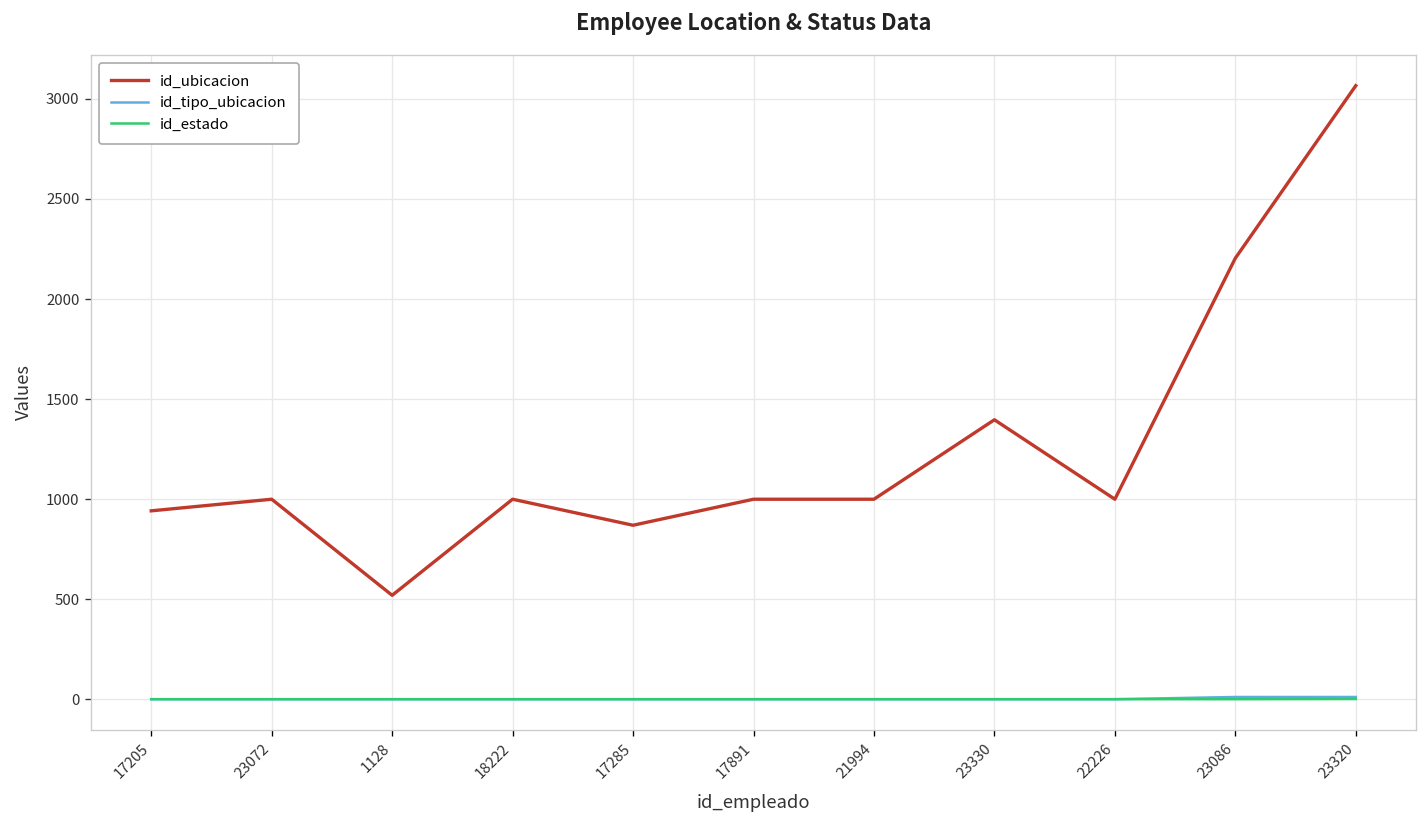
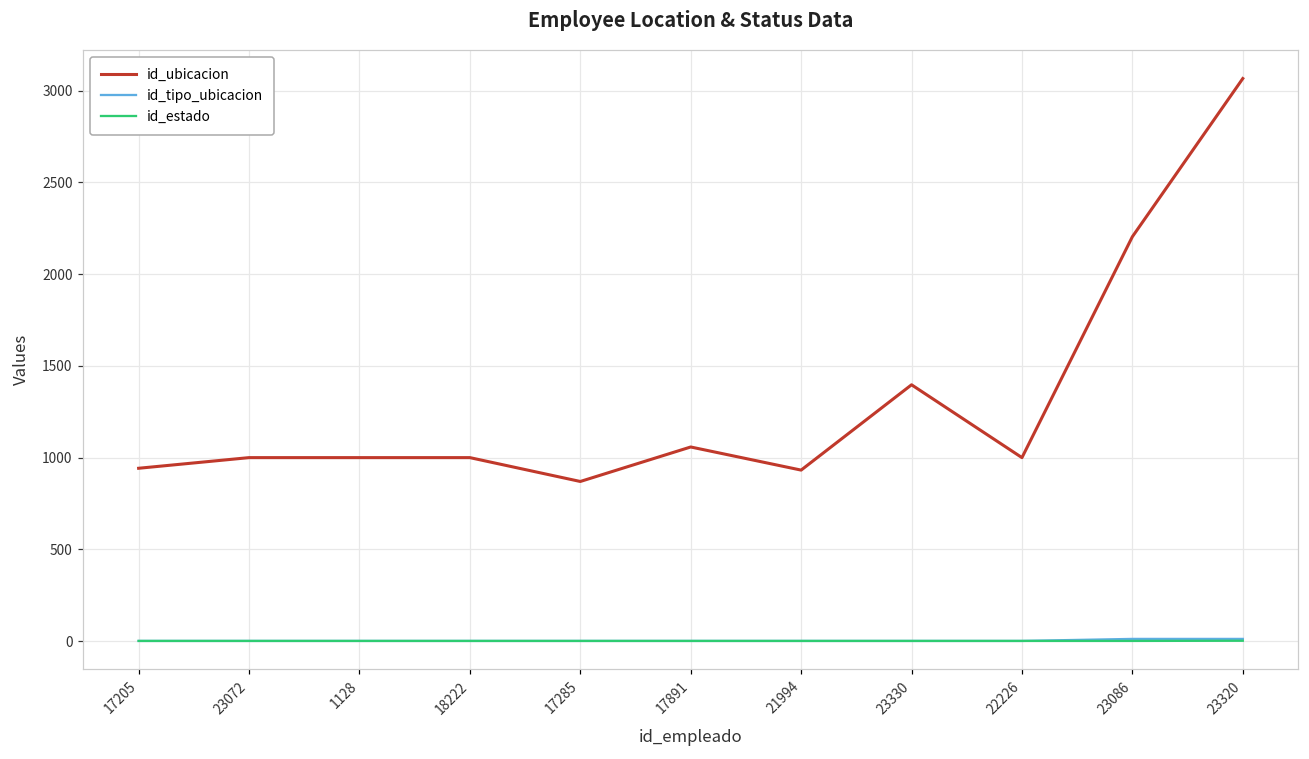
id_ubicacion, 1128: 520 -> 1000
id_ubicacion, 17891: 1000 -> 1060
id_ubicacion, 21994: 1000 -> 930
